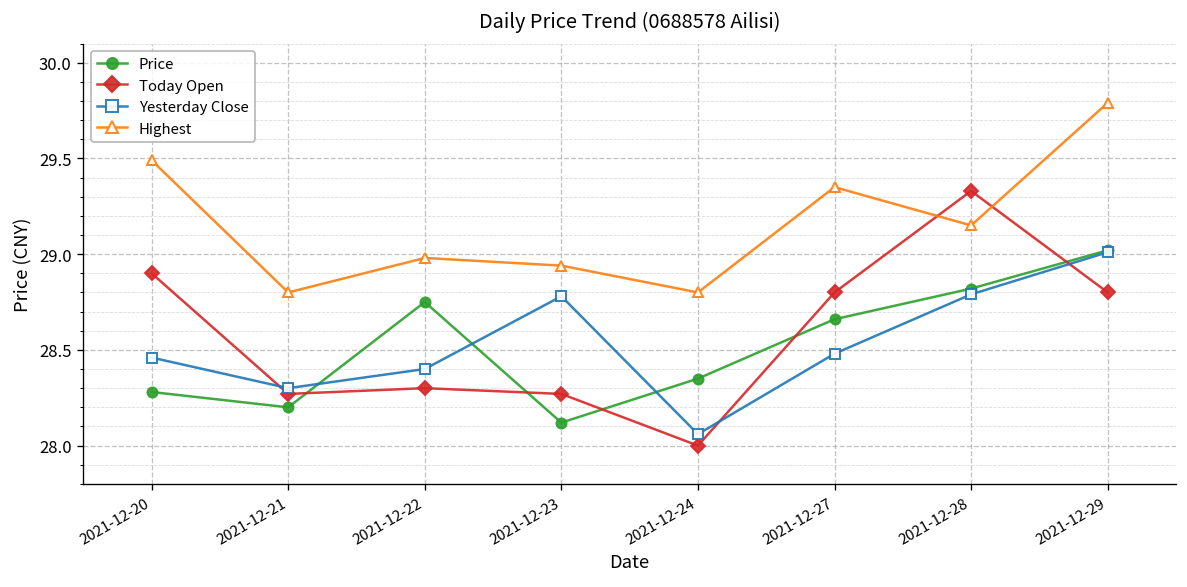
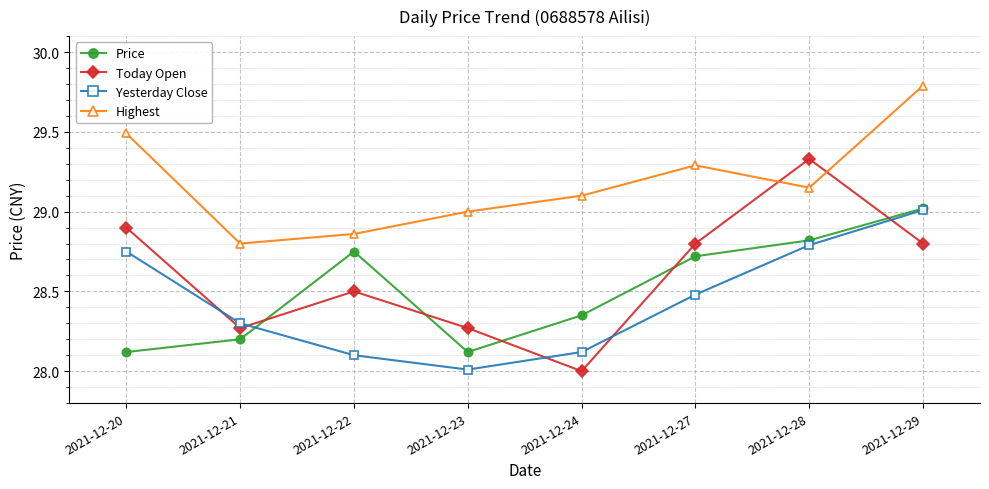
Price, 2021-12-20: 28.28 -> 28.12
Yesterday Close, 2021-12-20: 28.46 -> 28.75
Today Open, 2021-12-22: 28.3 -> 28.5
Yesterday Close, 2021-12-22: 28.4 -> 28.1
Highest, 2021-12-22: 28.98 -> 28.86
Yesterday Close, 2021-12-23: 28.78 -> 28.01
Highest, 2021-12-23: 28.94 -> 29.00
Yesterday Close, 2021-12-24: 28.06 -> 28.12
Highest, 2021-12-24: 28.8 -> 29.1
Price, 2021-12-27: 28.66 -> 28.72
Highest, 2021-12-27: 29.35 -> 29.29
